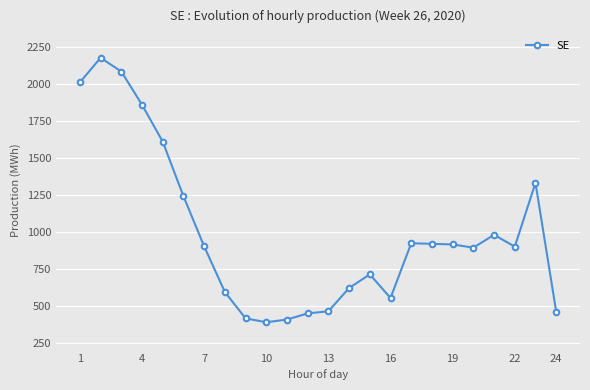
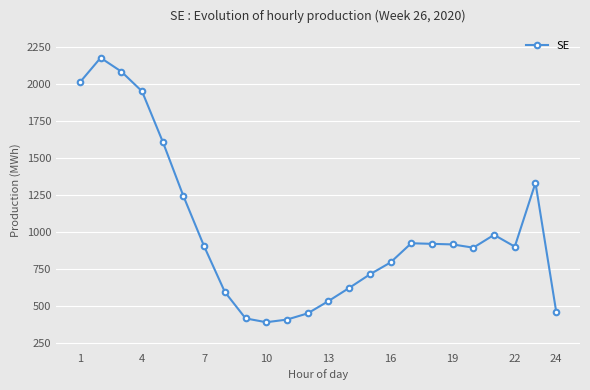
4: 1860 -> 1950
13: 460 -> 530
16: 550 -> 790
